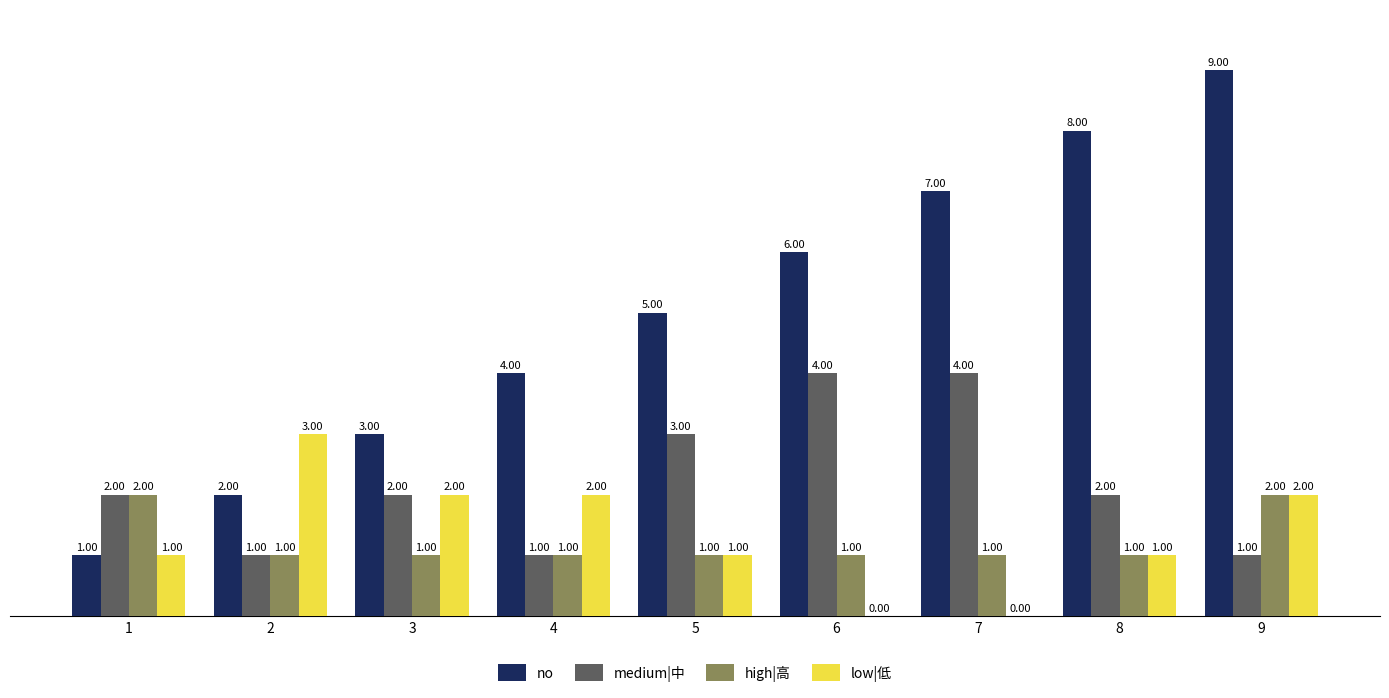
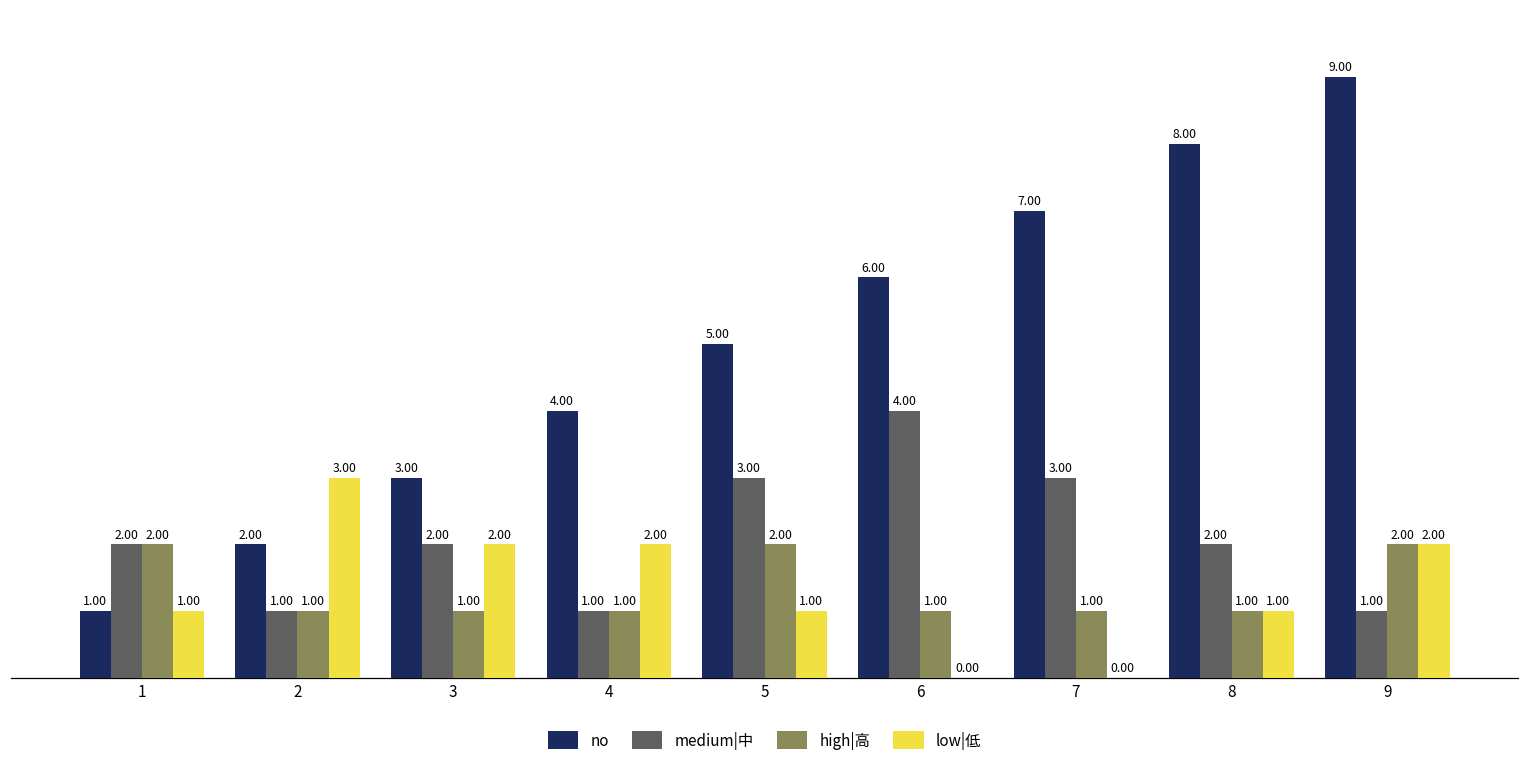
high|高, 5: 1.00 -> 2.00
medium|中, 7: 4.00 -> 3.00
